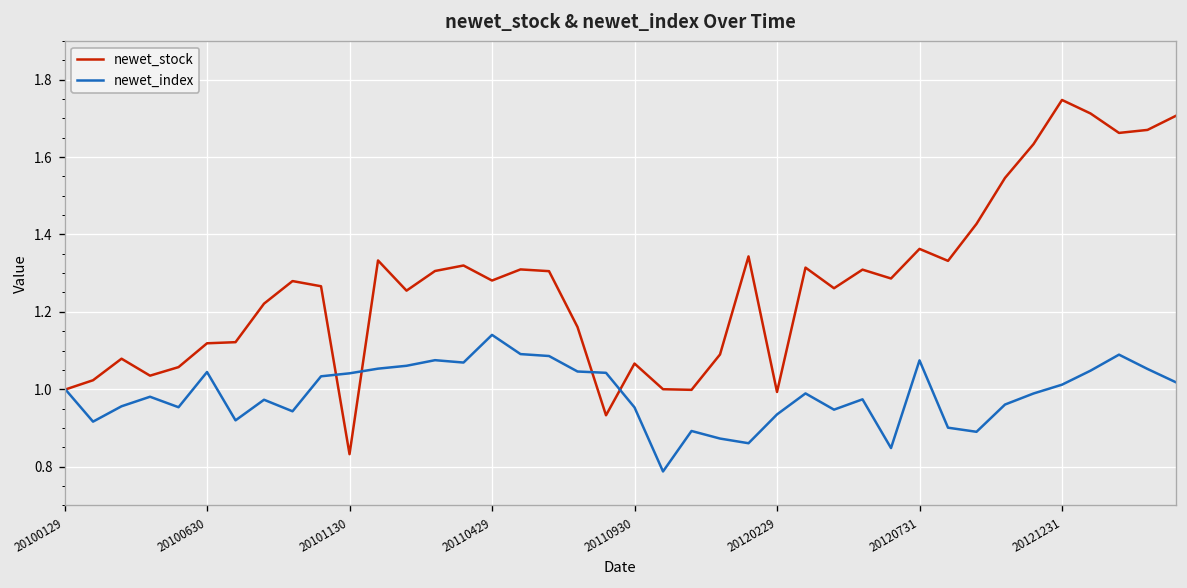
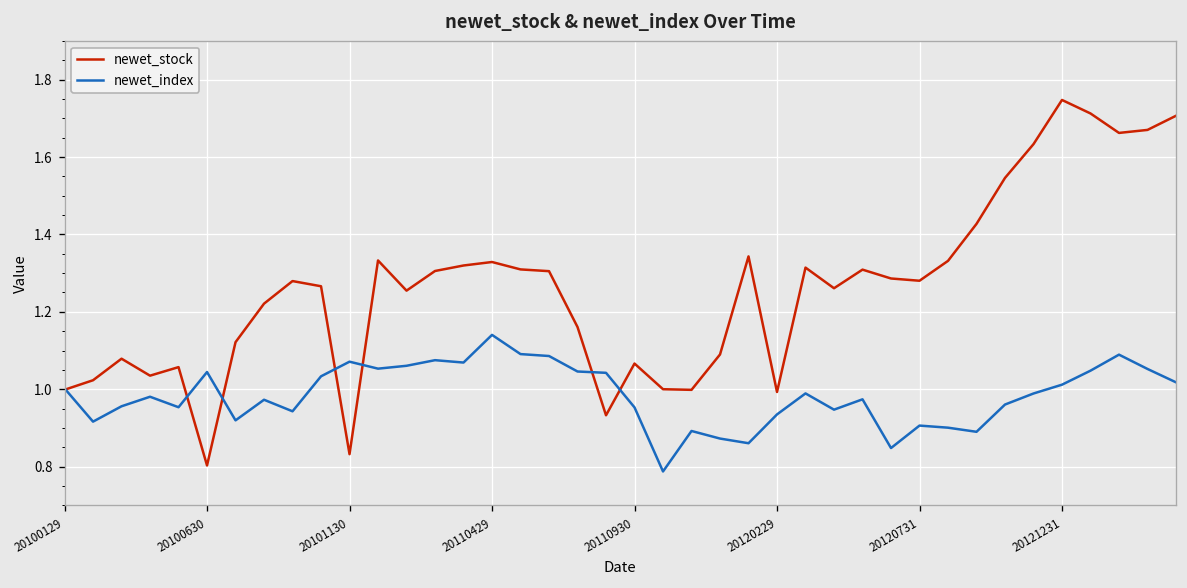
newet_stock, 20100630: 1.12 -> 0.80
newet_index, 20101130: 1.04 -> 1.07
newet_stock, 20110429: 1.28 -> 1.33
newet_stock, 20120731: 1.36 -> 1.28
newet_index, 20120731: 1.07 -> 0.91
